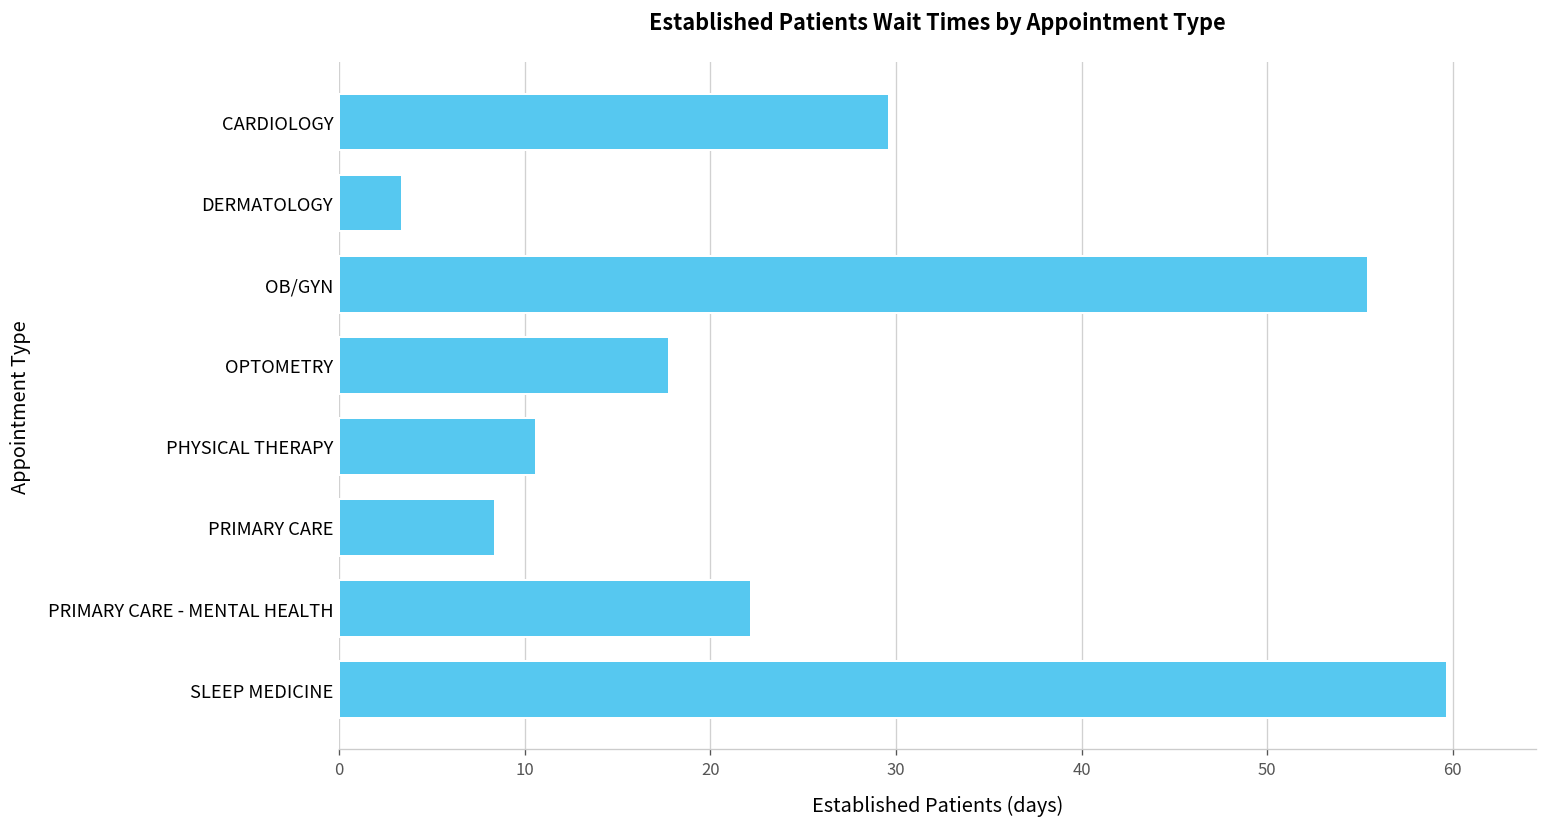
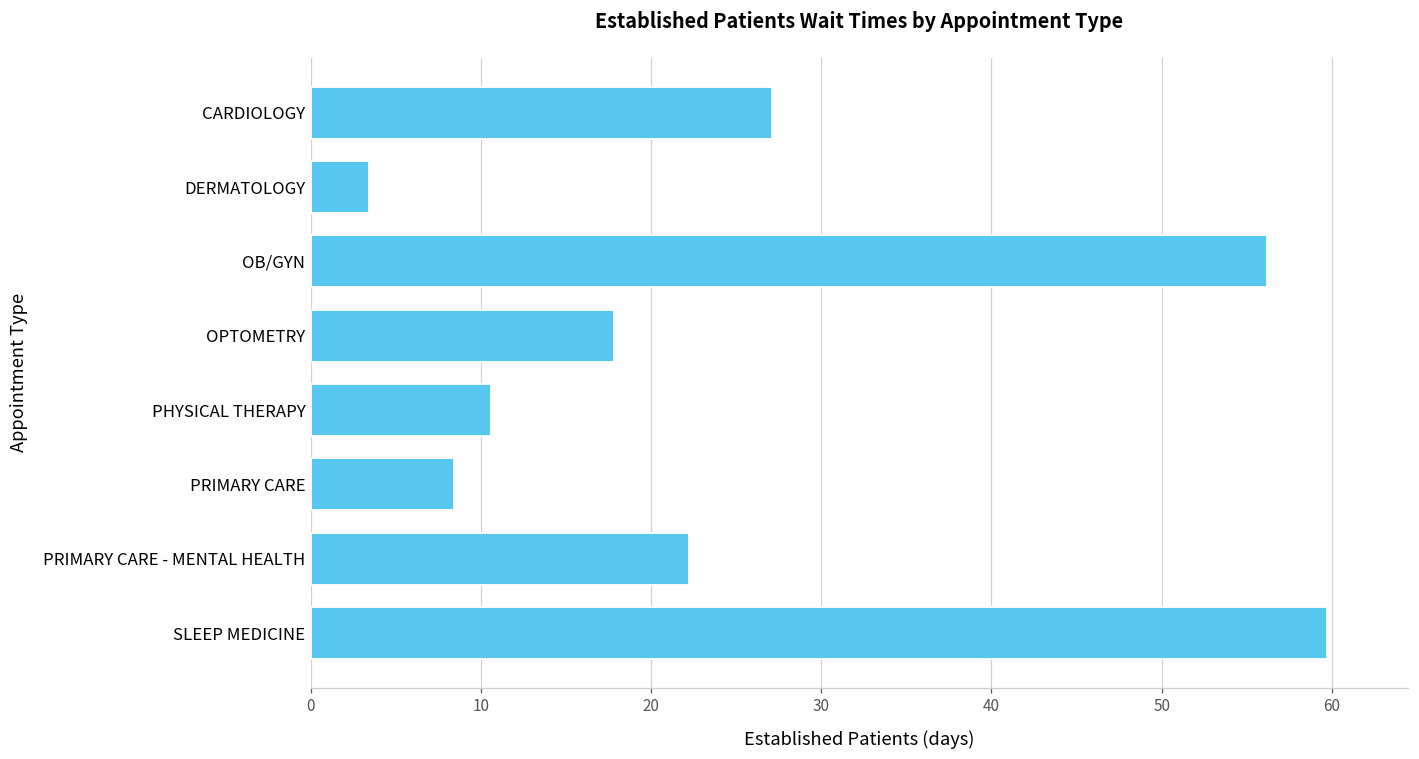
CARDIOLOGY: 29.6 -> 27.1
OB/GYN: 55.4 -> 56.2
